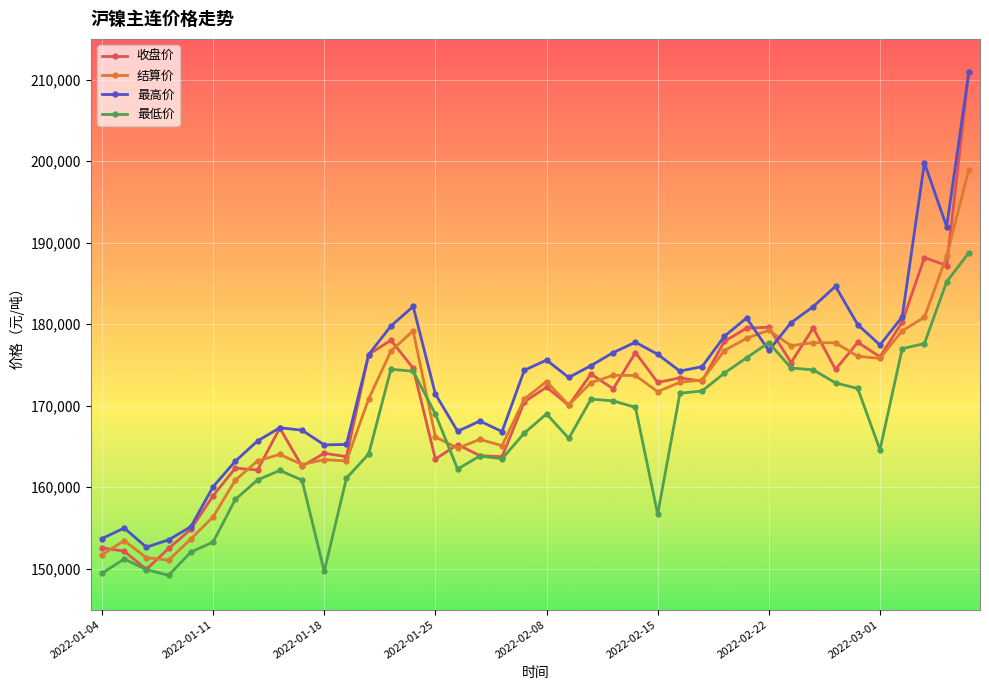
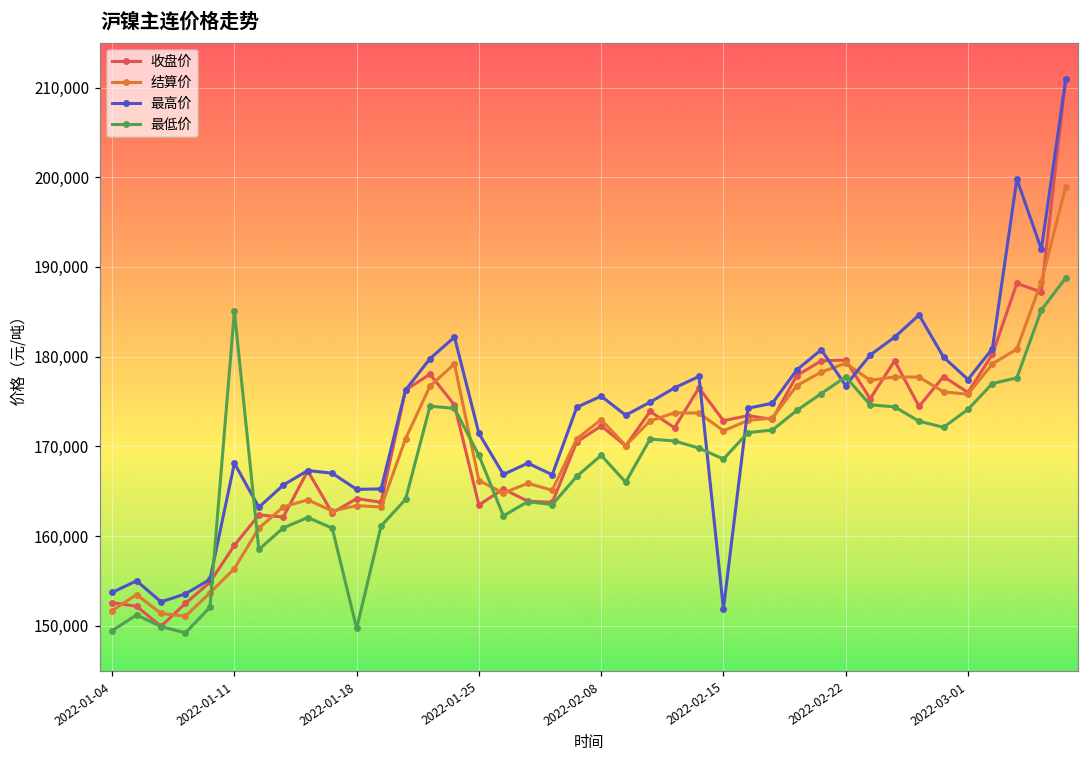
最高价, 2022-01-11: 160,000 -> 168,000
最低价, 2022-01-11: 153,000 -> 185,000
最高价, 2022-02-15: 176,000 -> 152,000
最低价, 2022-02-15: 157,000 -> 169,000
最低价, 2022-03-01: 165,000 -> 174,000
